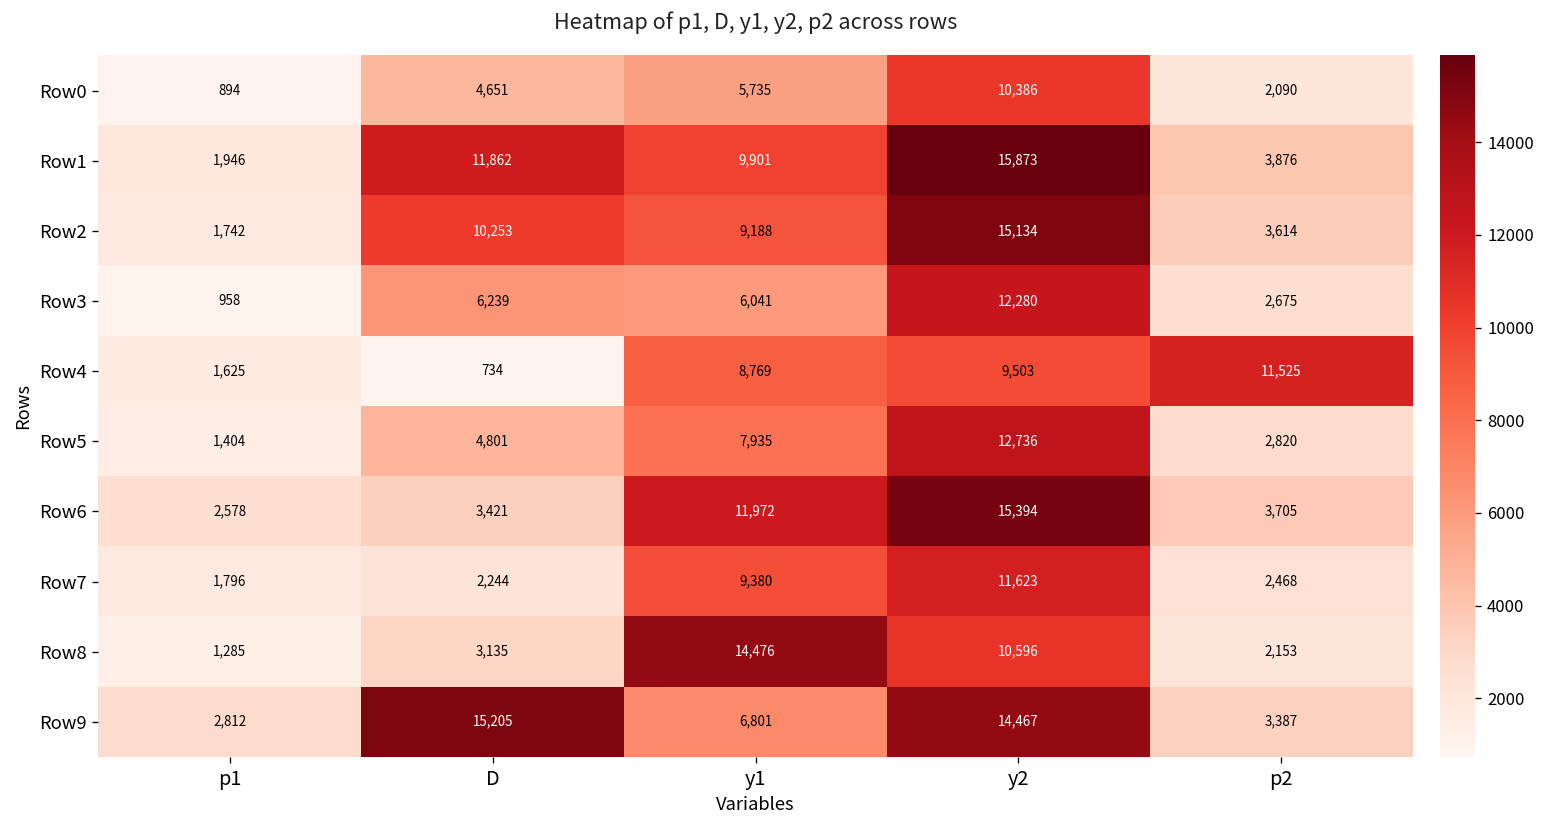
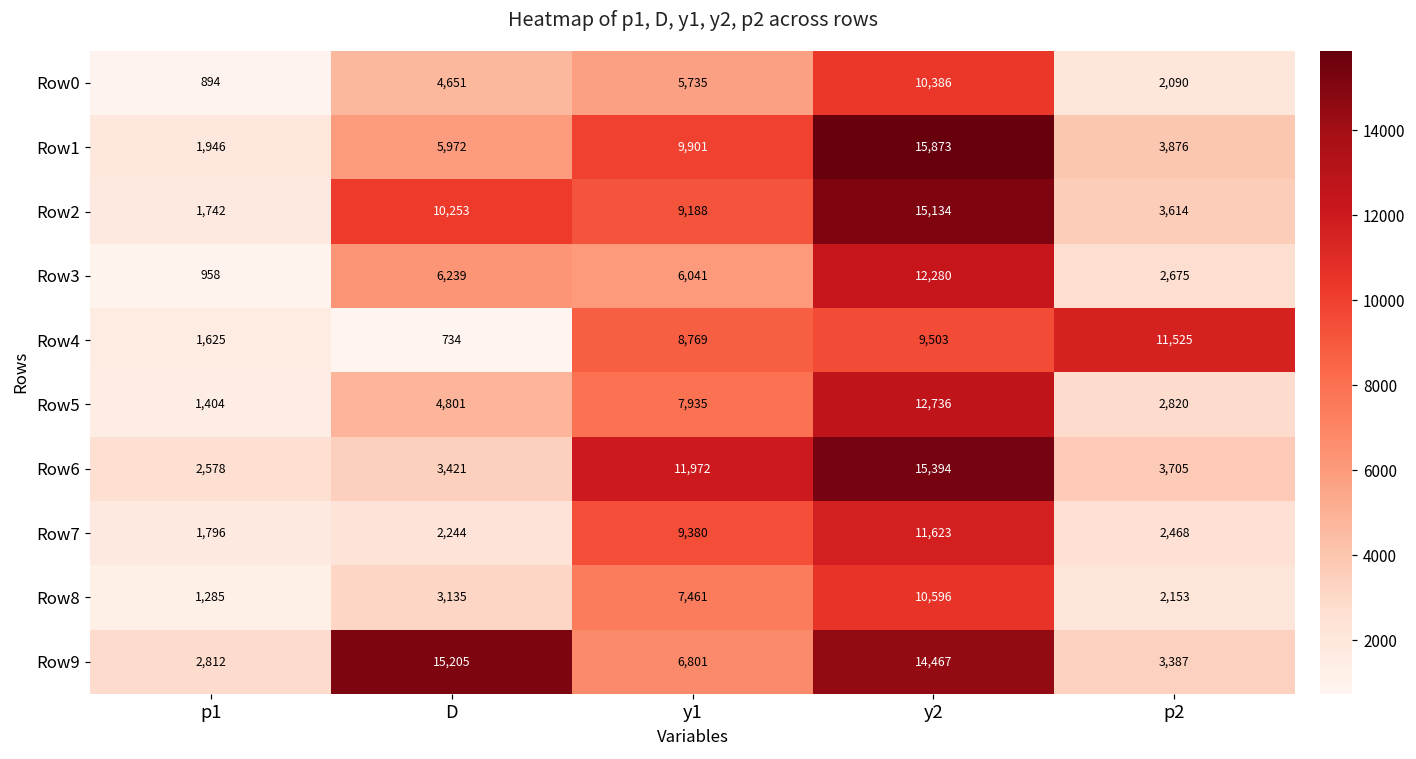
Row1, D: 11,862 -> 5,972
Row8, y1: 14,476 -> 7,461
